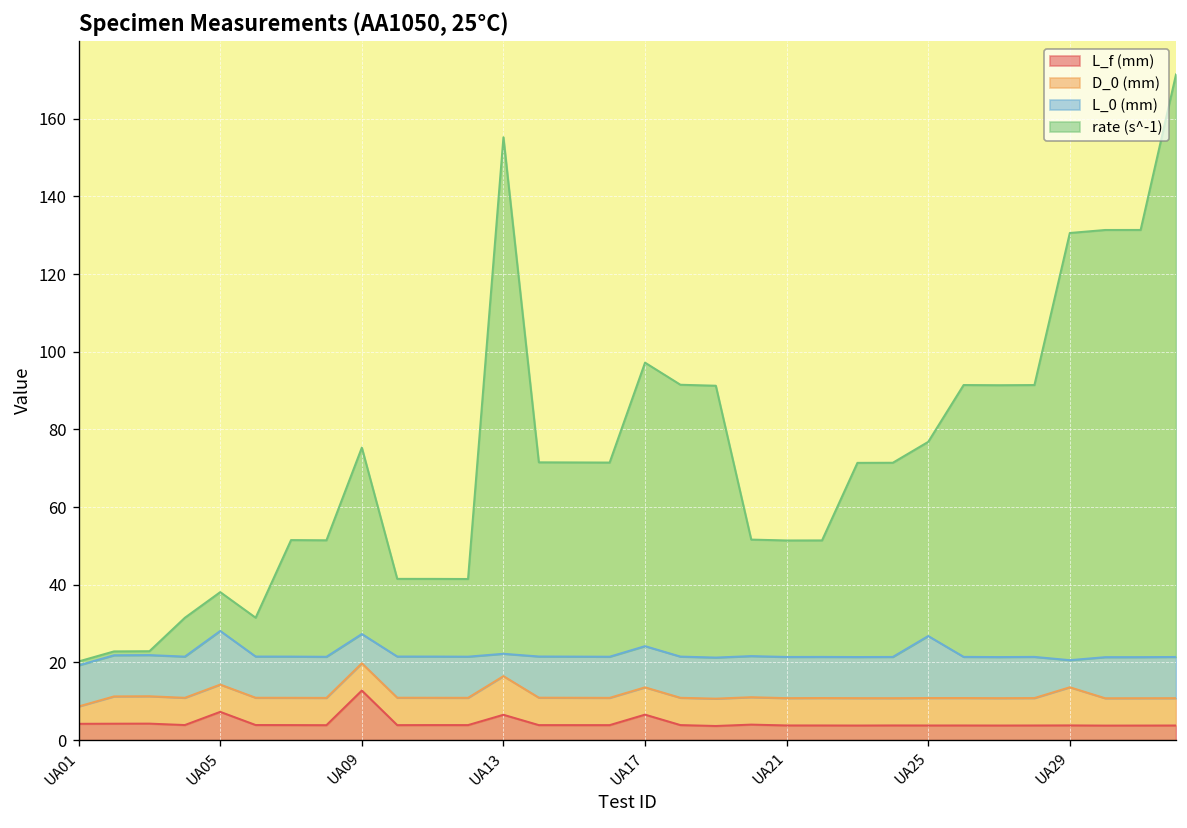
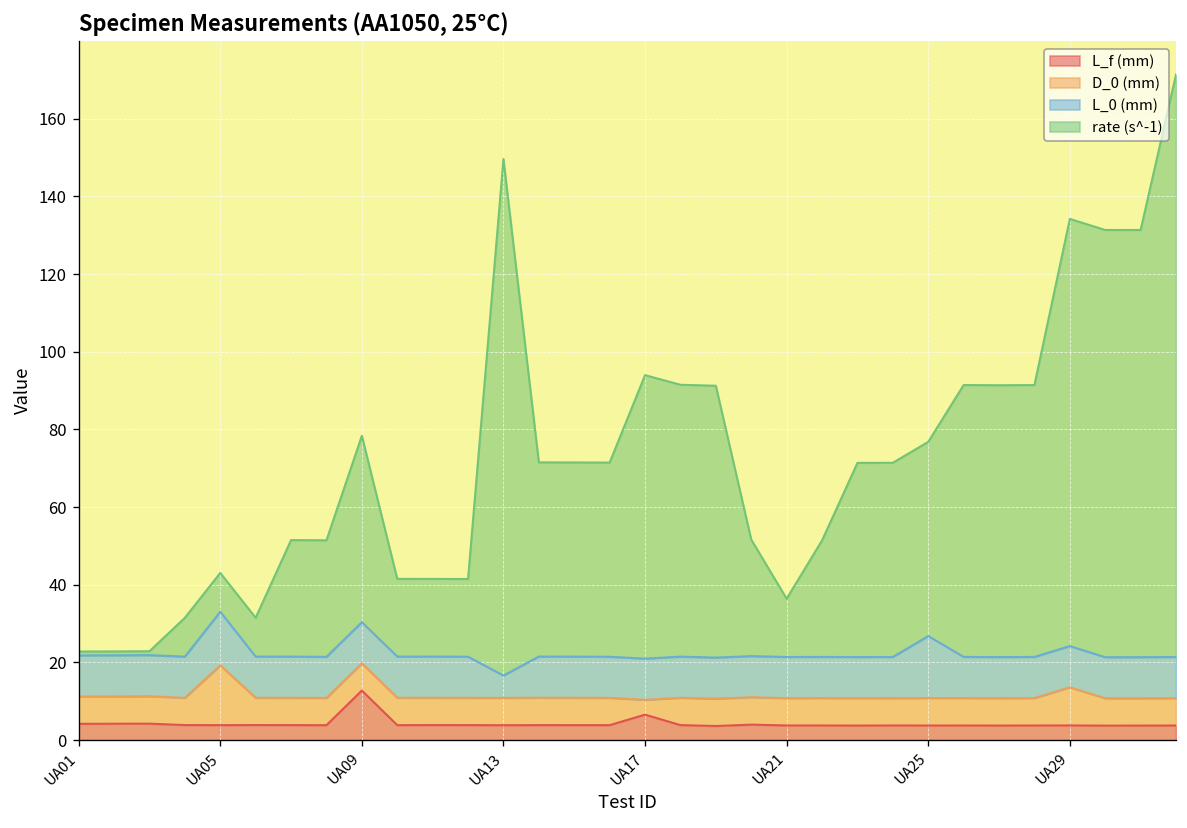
D_0 (mm), UA01: 4 -> 7
L_f (mm), UA05: 7 -> 4
D_0 (mm), UA05: 7 -> 15
L_0 (mm), UA09: 8 -> 11
L_f (mm), UA13: 7 -> 4
D_0 (mm), UA13: 10 -> 7
D_0 (mm), UA17: 7 -> 4
rate (s^-1), UA21: 30 -> 15
L_0 (mm), UA29: 7 -> 11
